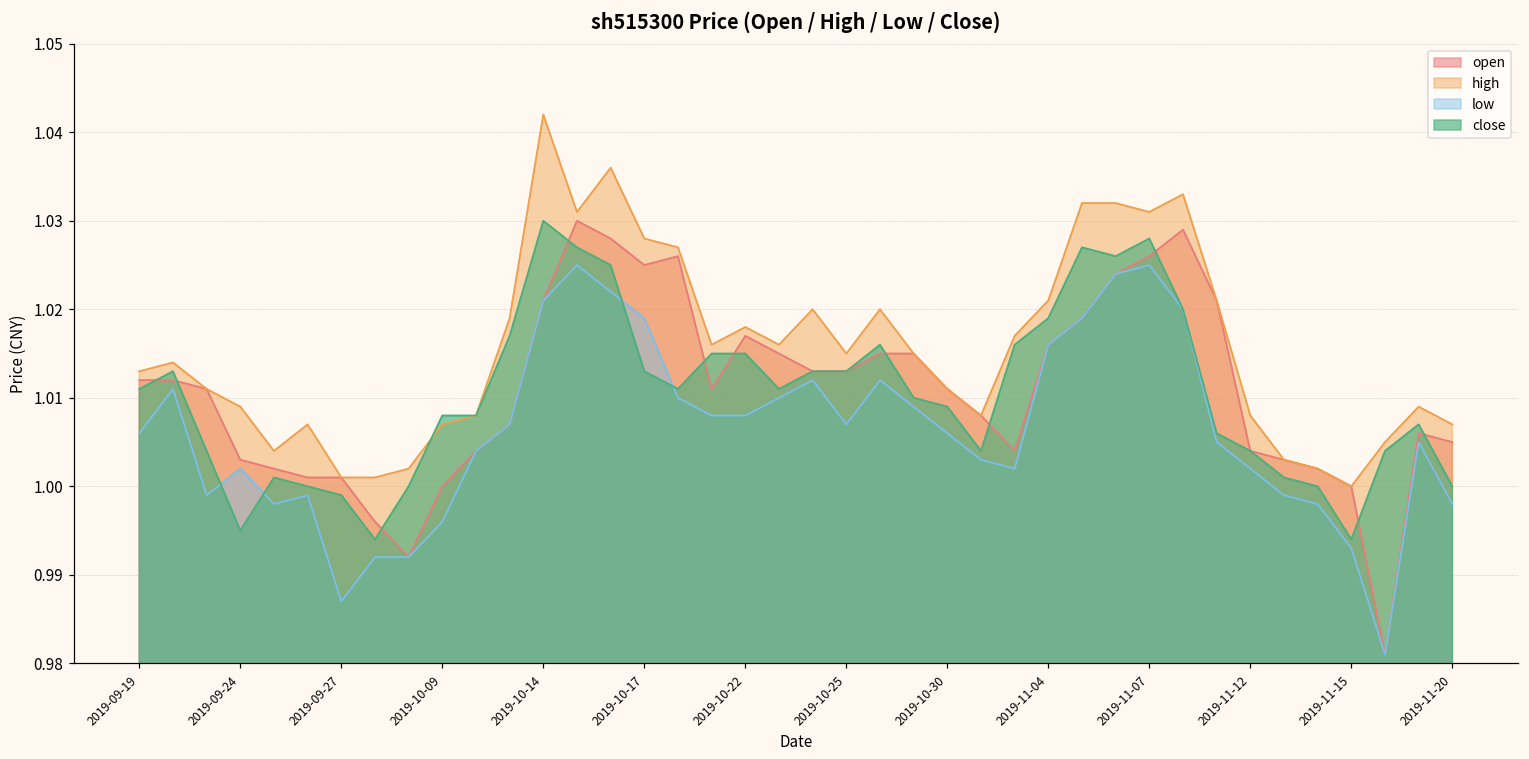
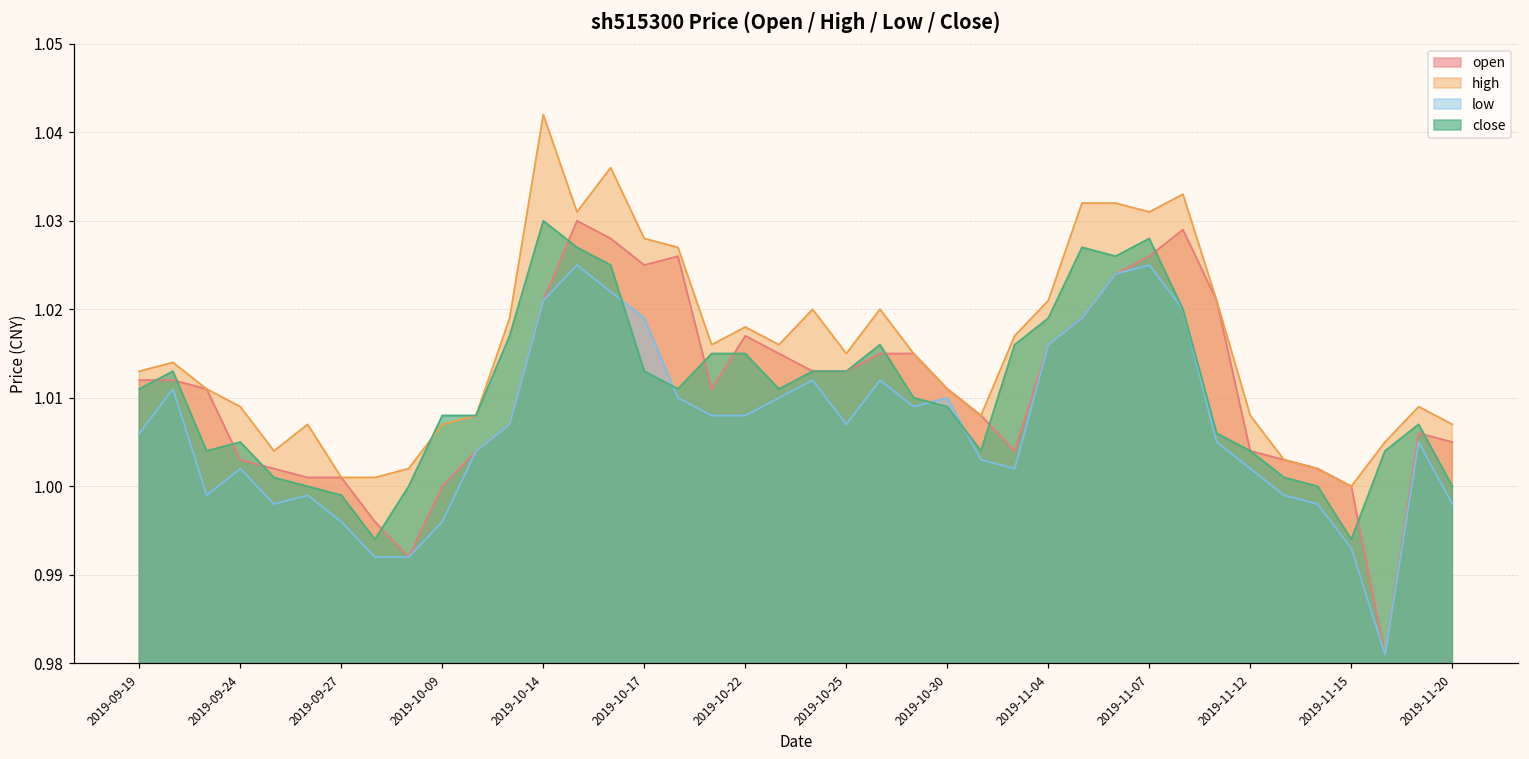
close, 2019-09-24: 0.995 -> 1.005
low, 2019-09-27: 0.987 -> 0.996
low, 2019-10-30: 1.006 -> 1.010
